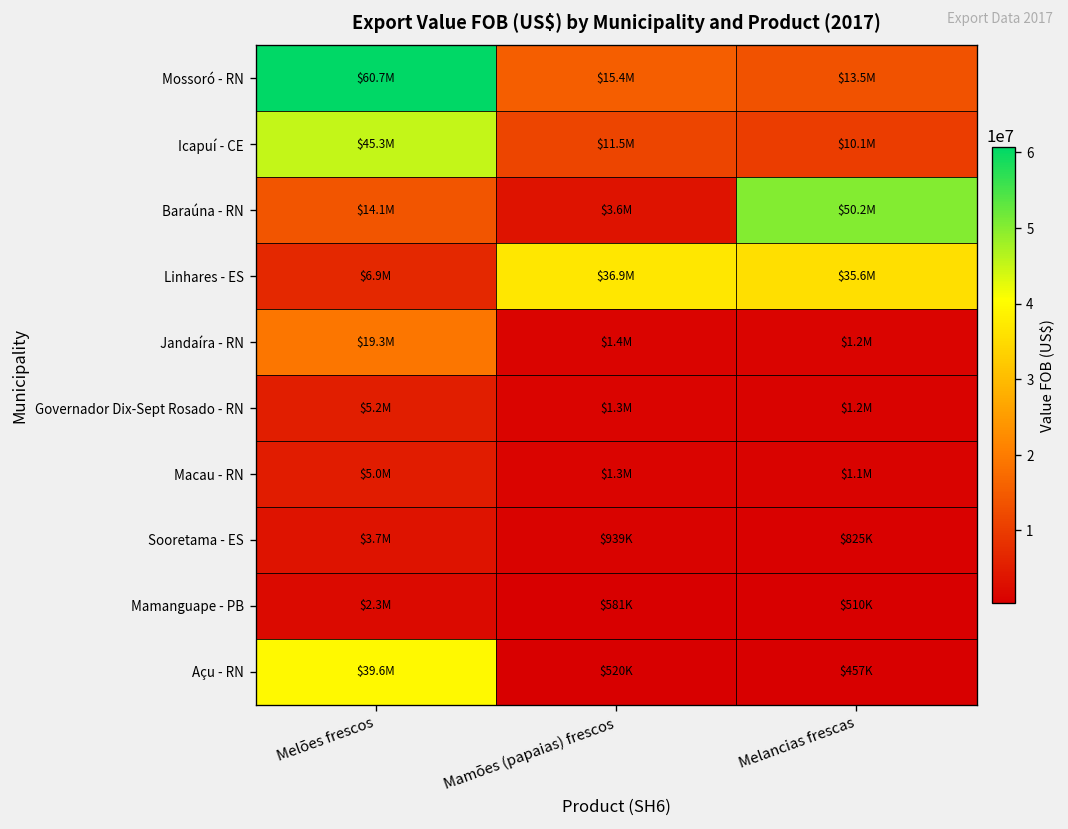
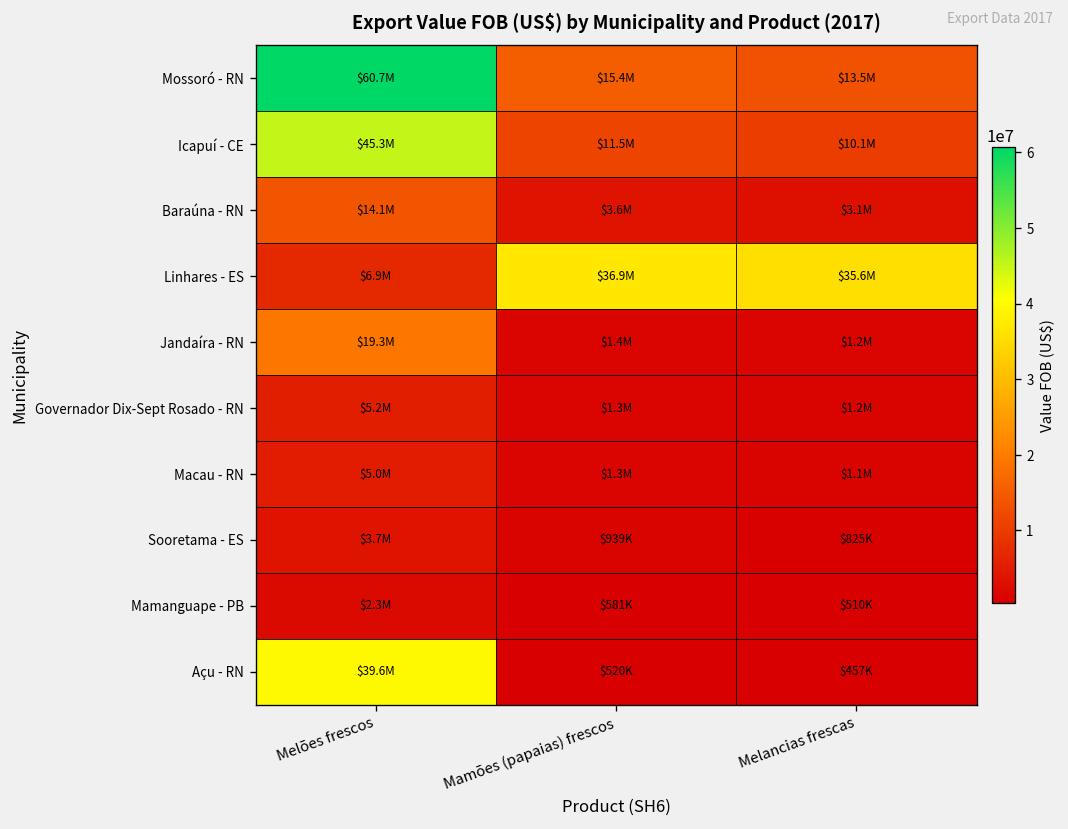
Baraúna - RN, Melancias frescas: $50.2M -> $3.1M
